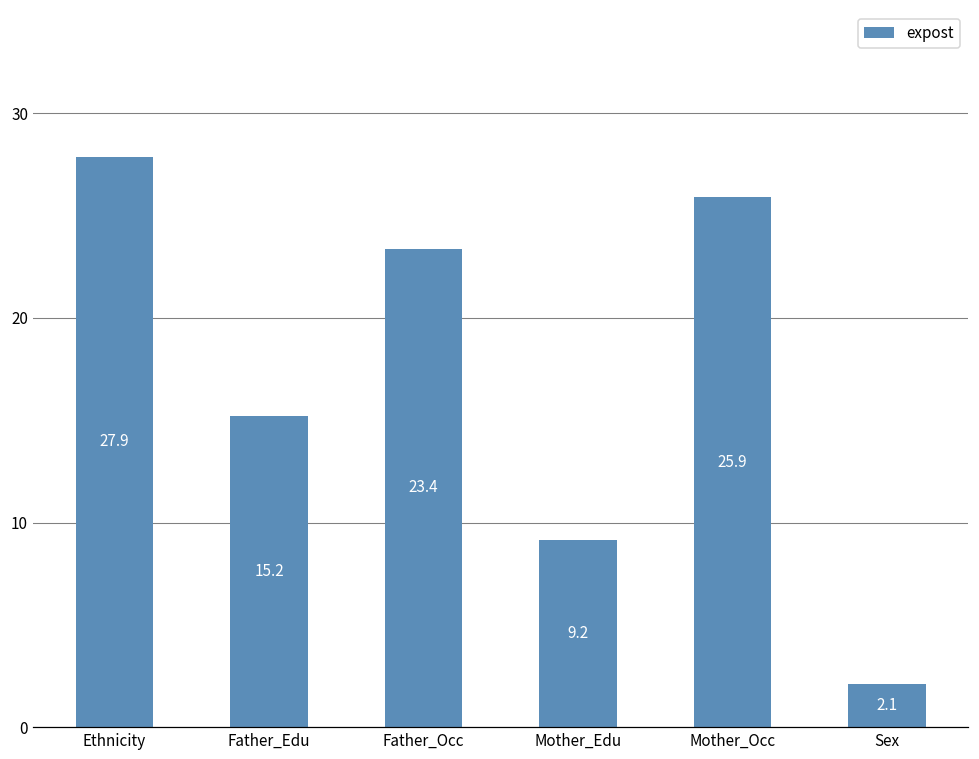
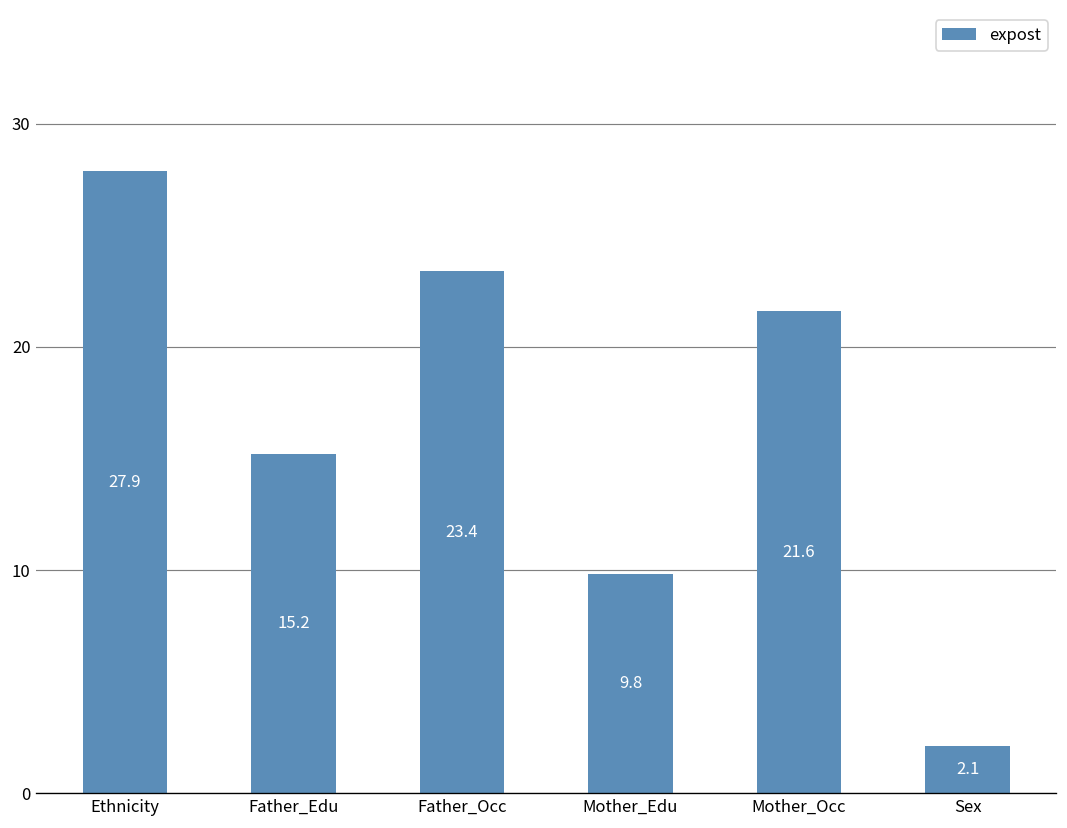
Mother_Edu: 9.2 -> 9.8
Mother_Occ: 25.9 -> 21.6
